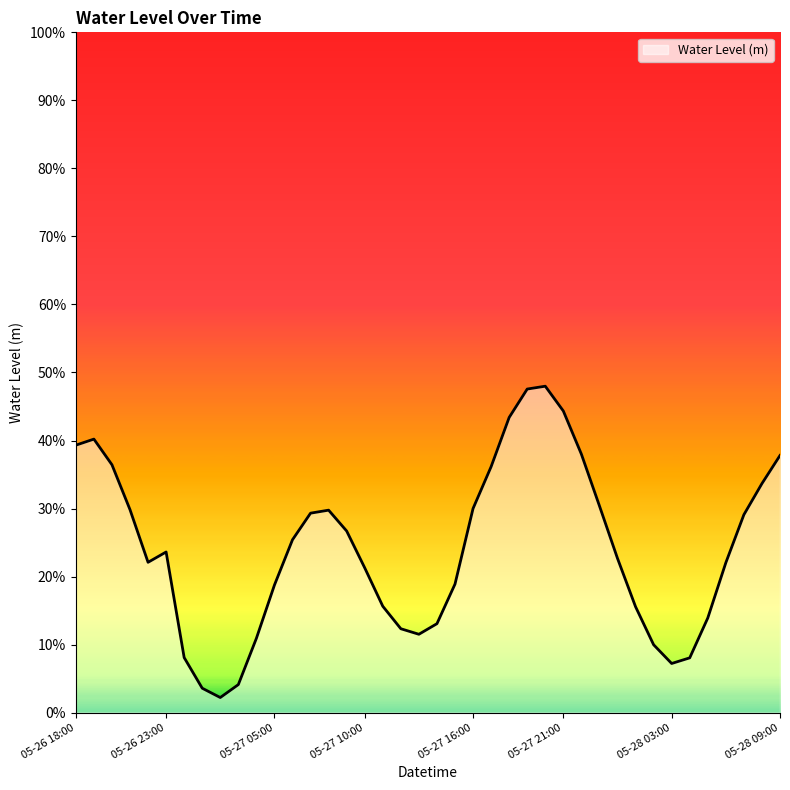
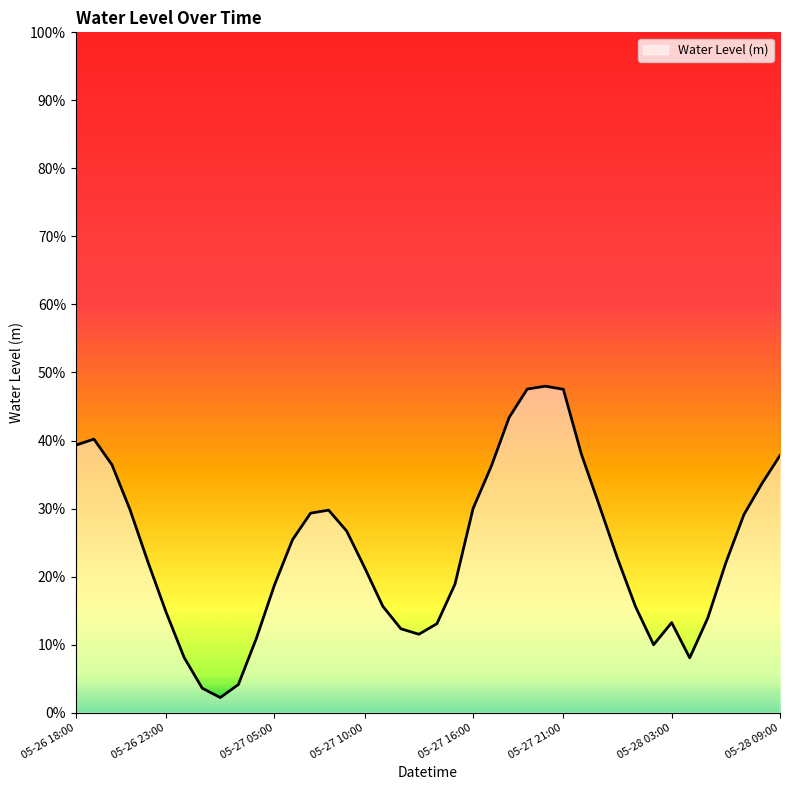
05-26 23:00: 24% -> 15%
05-27 21:00: 44% -> 48%
05-28 03:00: 7% -> 13%
